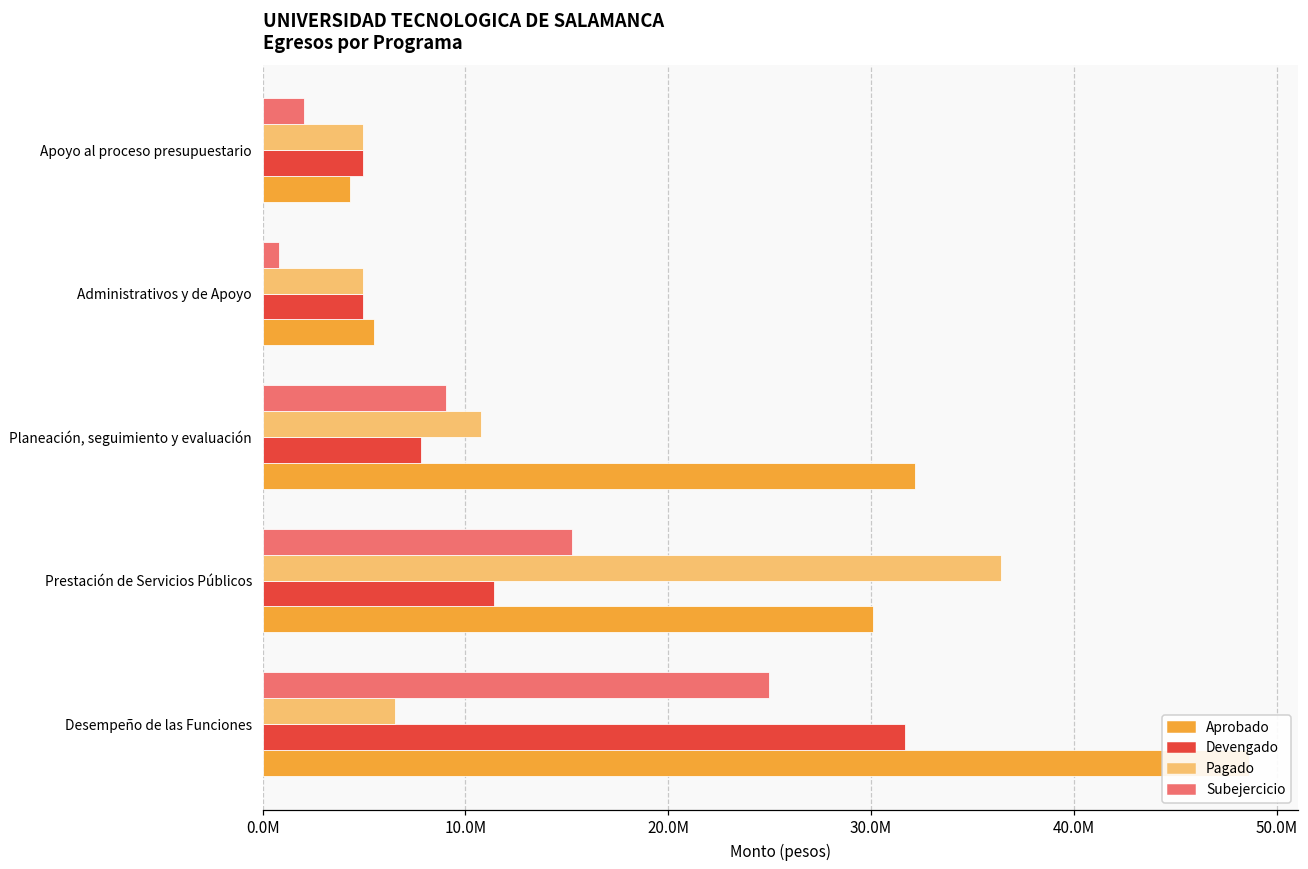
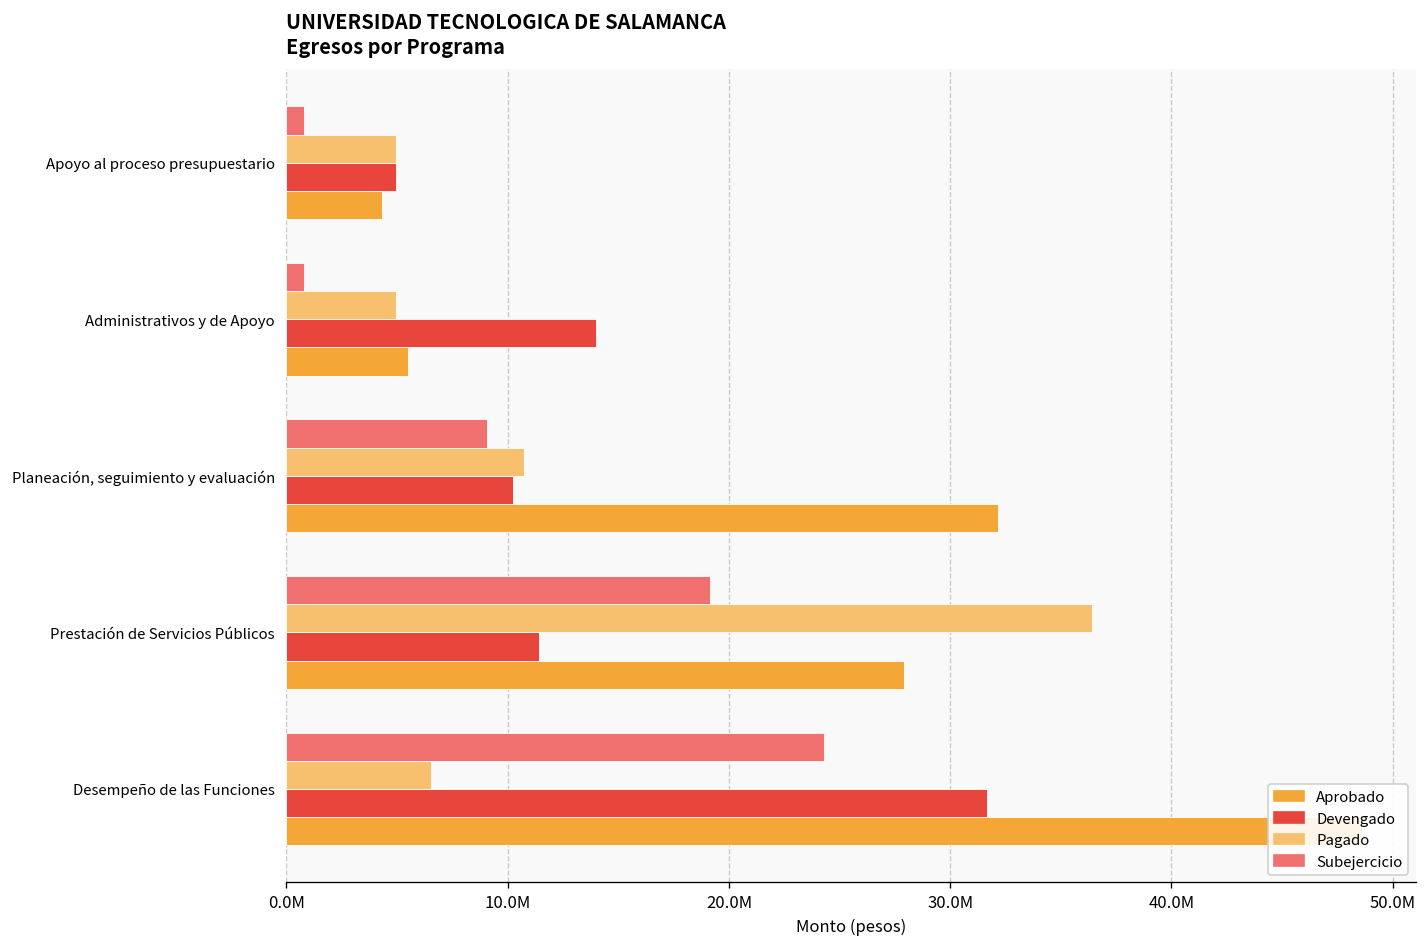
Subejercicio, Apoyo al proceso presupuestario: 2000000 -> 800000
Devengado, Administrativos y de Apoyo: 4900000 -> 14000000
Devengado, Planeación, seguimiento y evaluación: 7800000 -> 10200000
Subejercicio, Prestación de Servicios Públicos: 15200000 -> 19200000
Aprobado, Prestación de Servicios Públicos: 30100000 -> 27900000
Subejercicio, Desempeño de las Funciones: 24900000 -> 24300000
